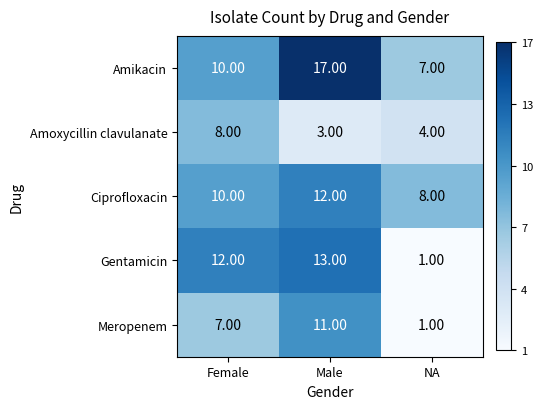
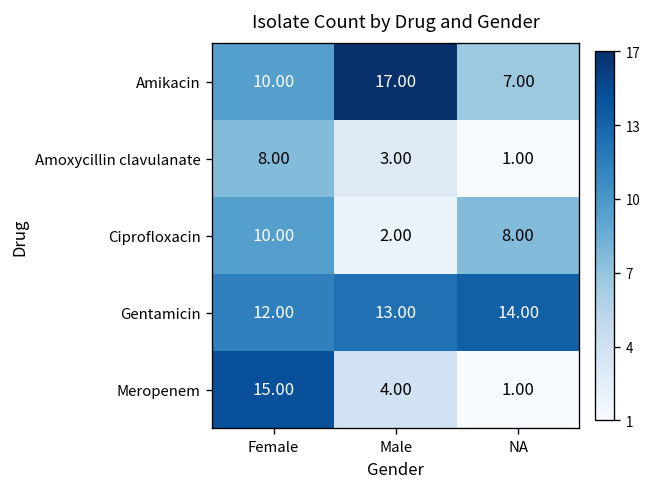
Amoxycillin clavulanate, NA: 4.00 -> 1.00
Ciprofloxacin, Male: 12.00 -> 2.00
Gentamicin, NA: 1.00 -> 14.00
Meropenem, Female: 7.00 -> 15.00
Meropenem, Male: 11.00 -> 4.00
